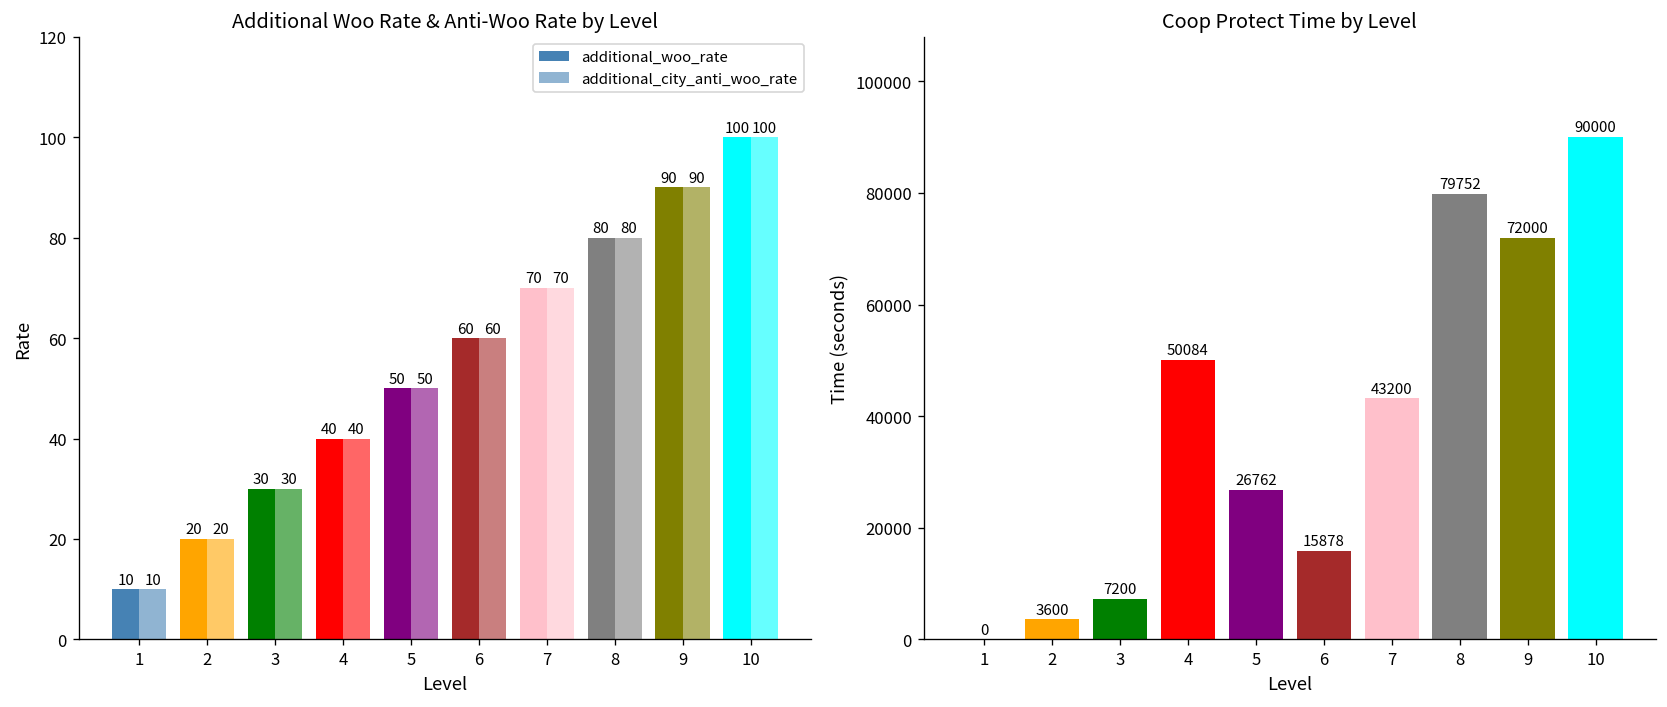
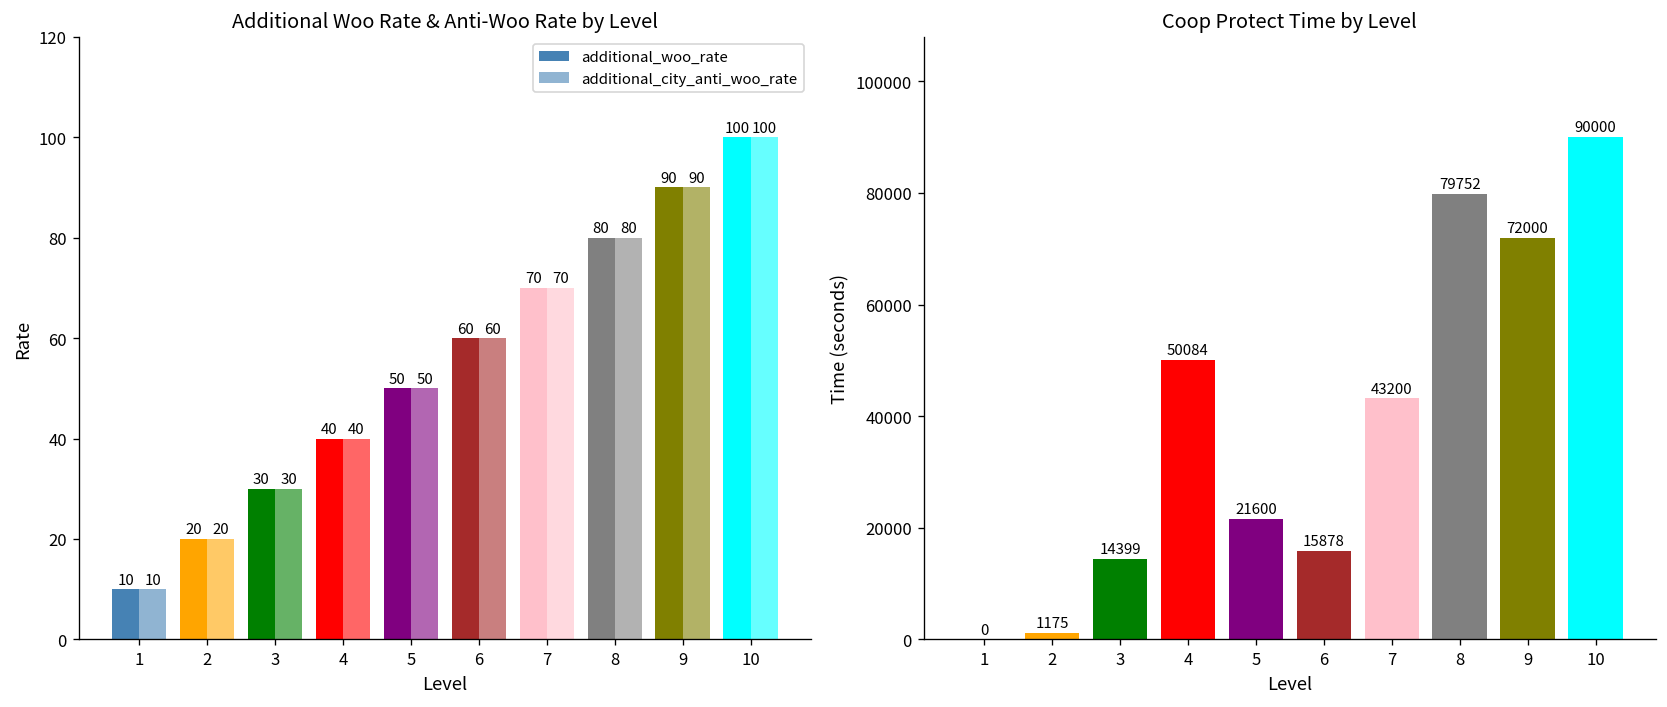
Coop Protect Time by Level, 2: 3600 -> 1175
Coop Protect Time by Level, 3: 7200 -> 14399
Coop Protect Time by Level, 5: 26762 -> 21600
